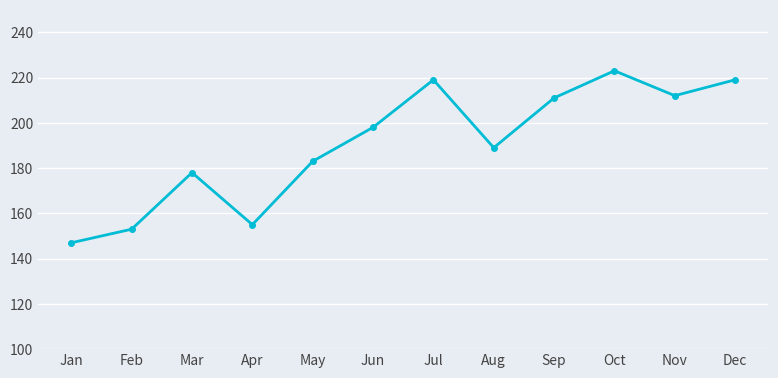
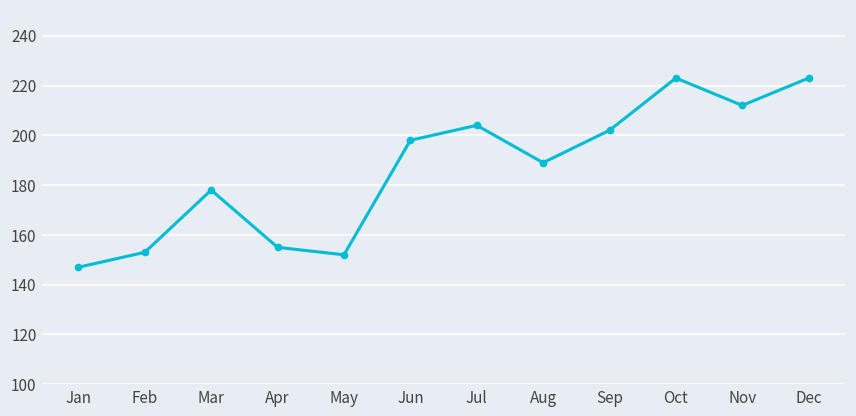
May: 183 -> 152
Jul: 219 -> 204
Sep: 211 -> 202
Dec: 219 -> 223
